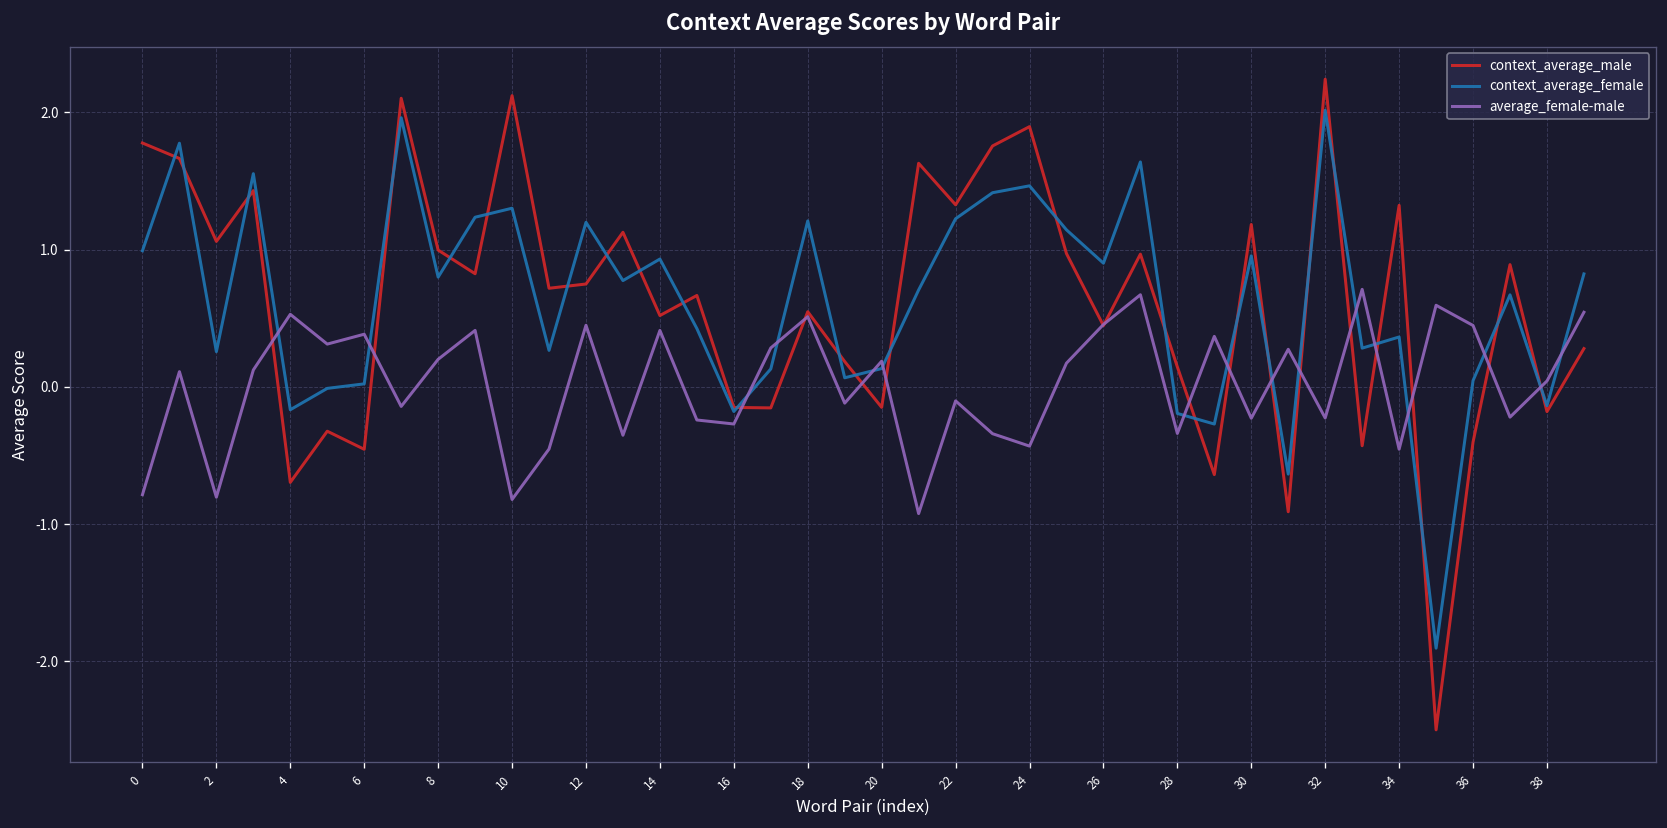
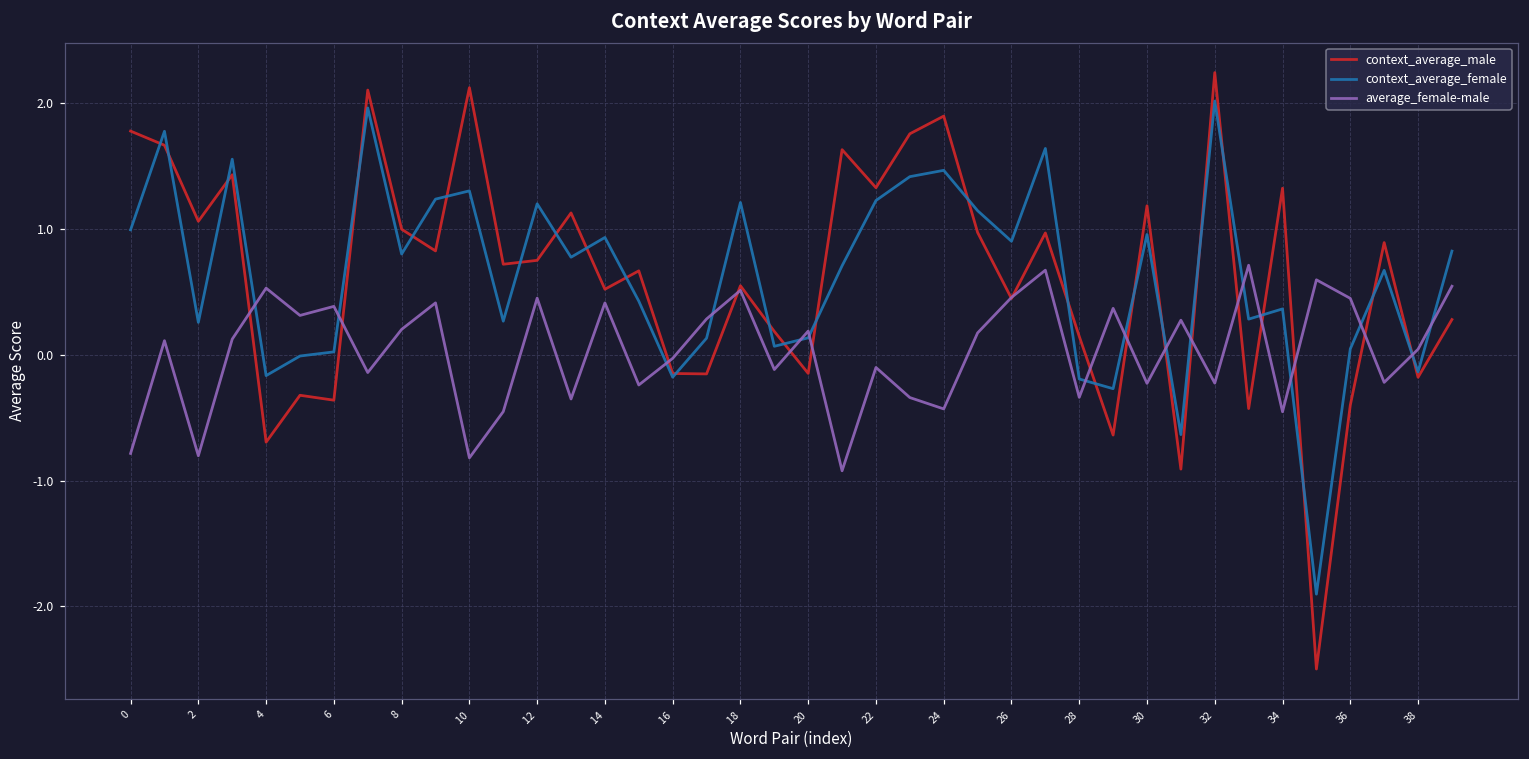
context_average_male, 6: -0.45 -> -0.36
average_female-male, 16: -0.27 -> -0.03
